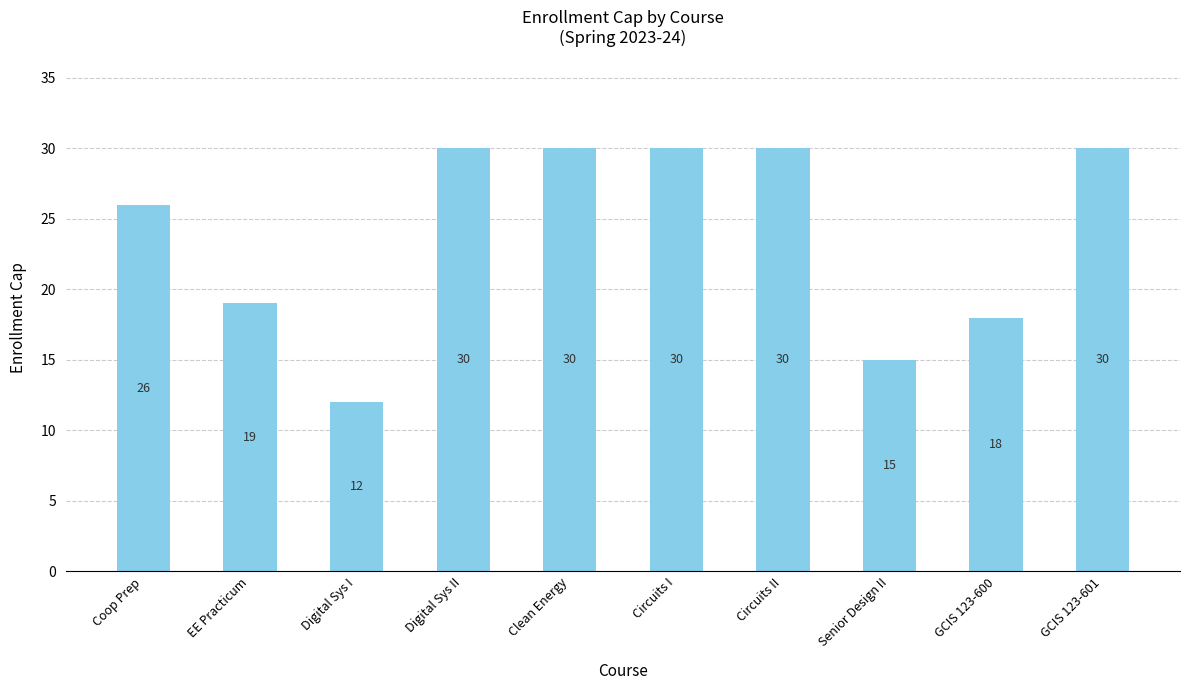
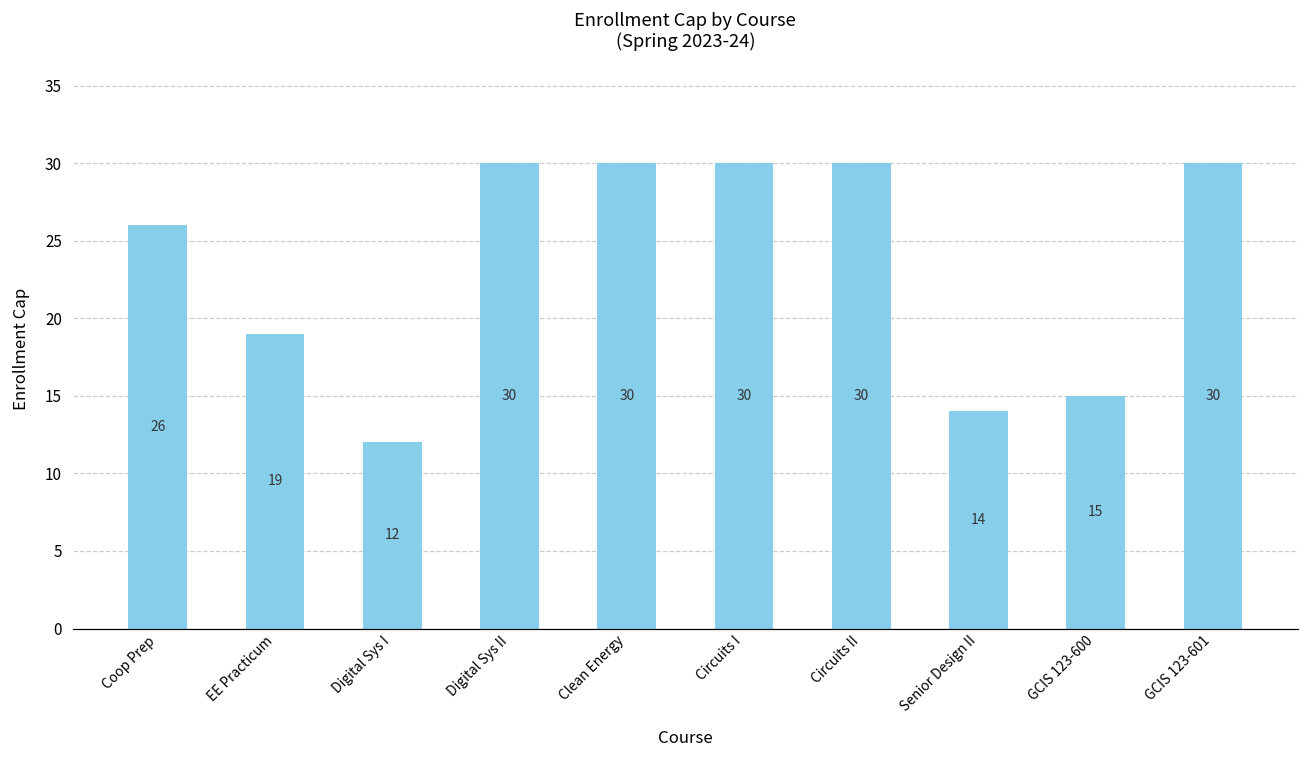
Senior Design II: 15 -> 14
GCIS 123-600: 18 -> 15
